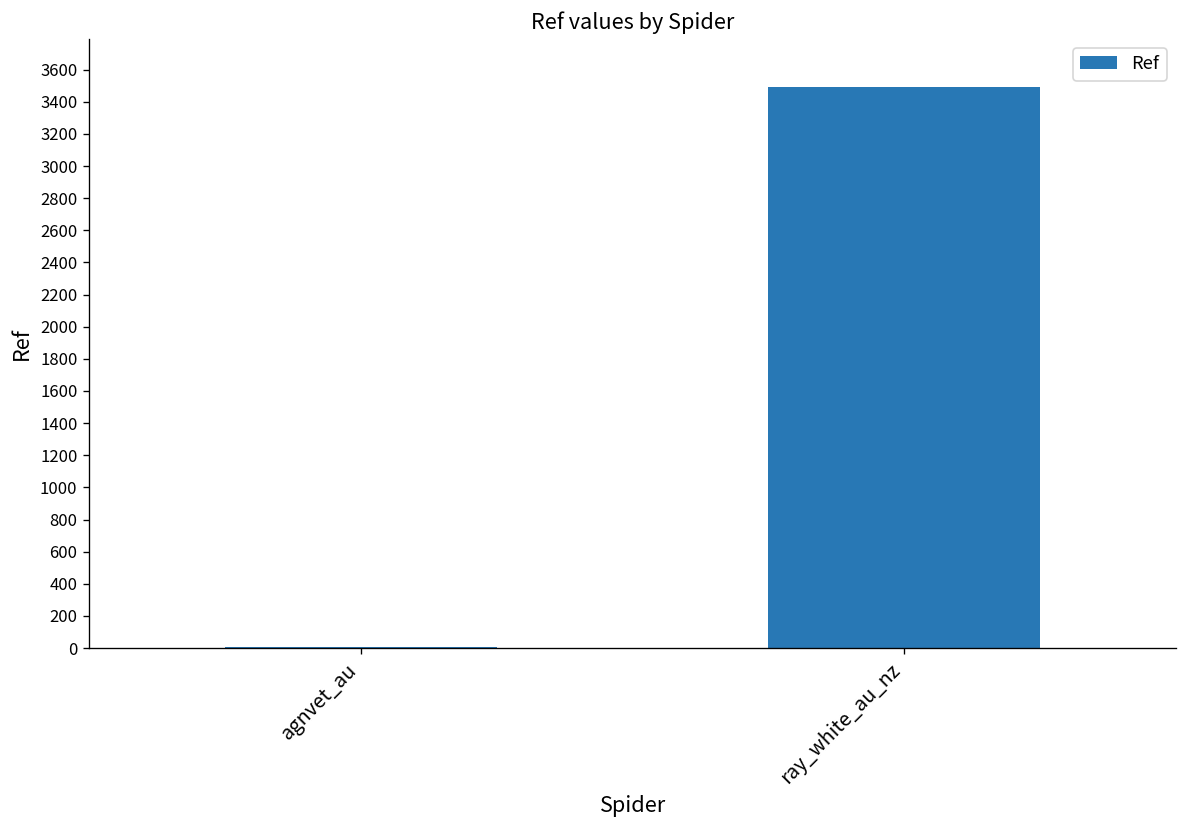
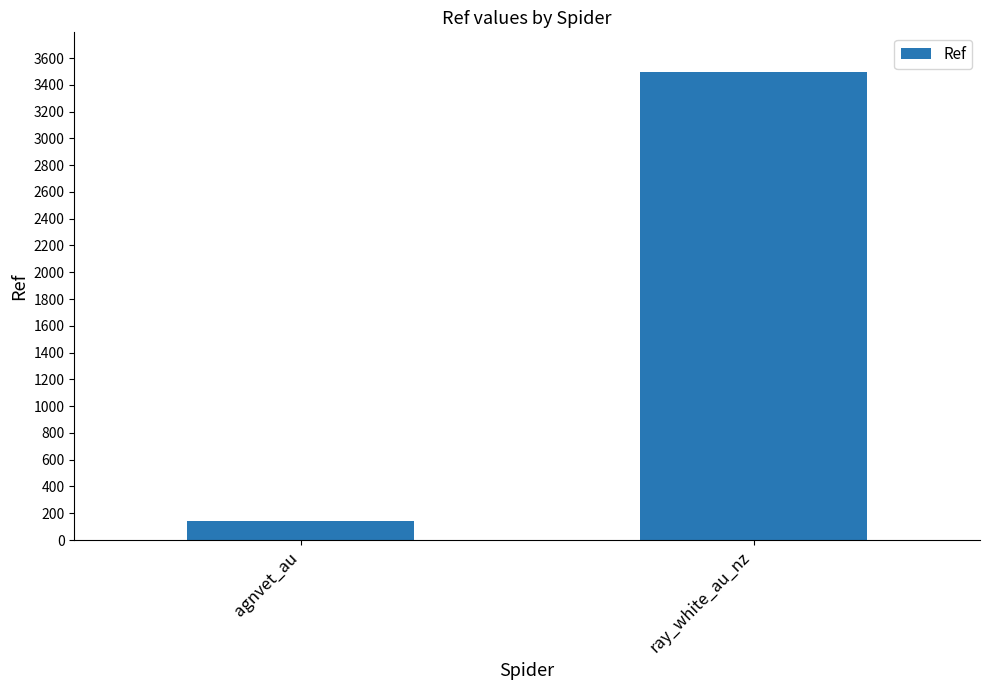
agnvet_au: 0 -> 140
